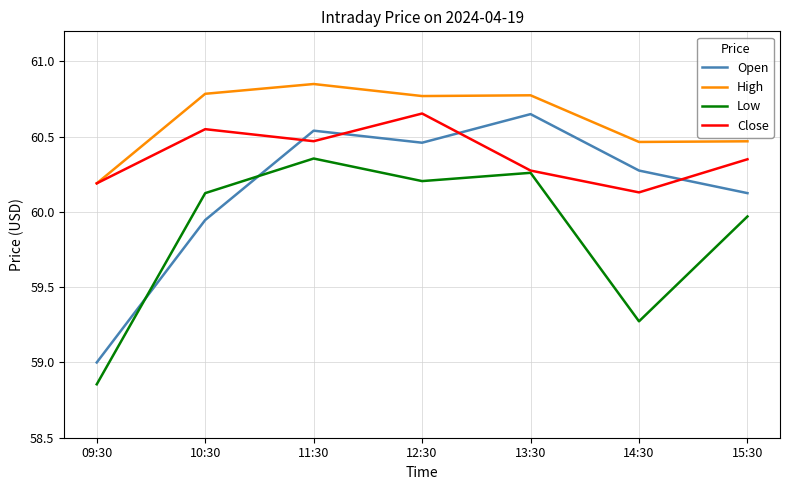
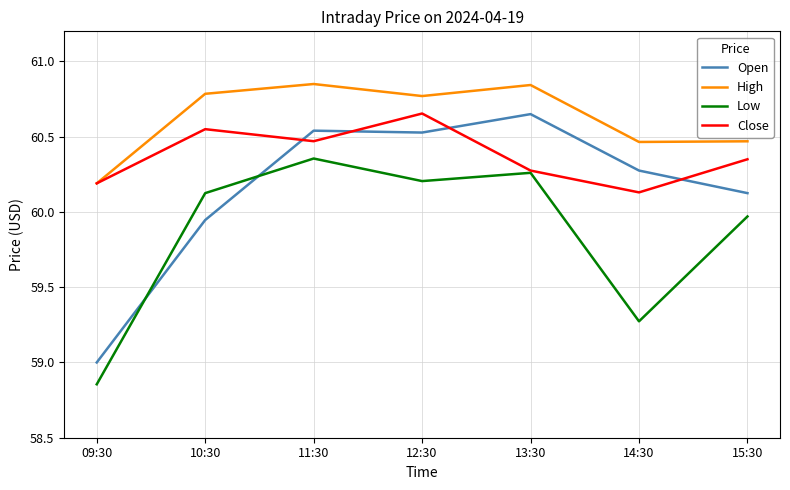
Open, 12:30: 60.46 -> 60.53
High, 13:30: 60.78 -> 60.84
